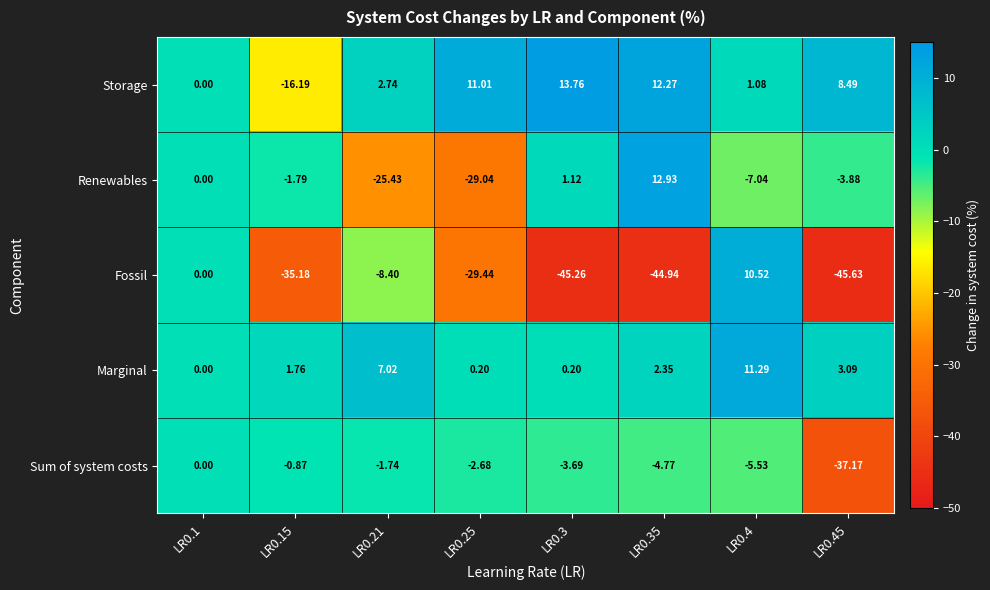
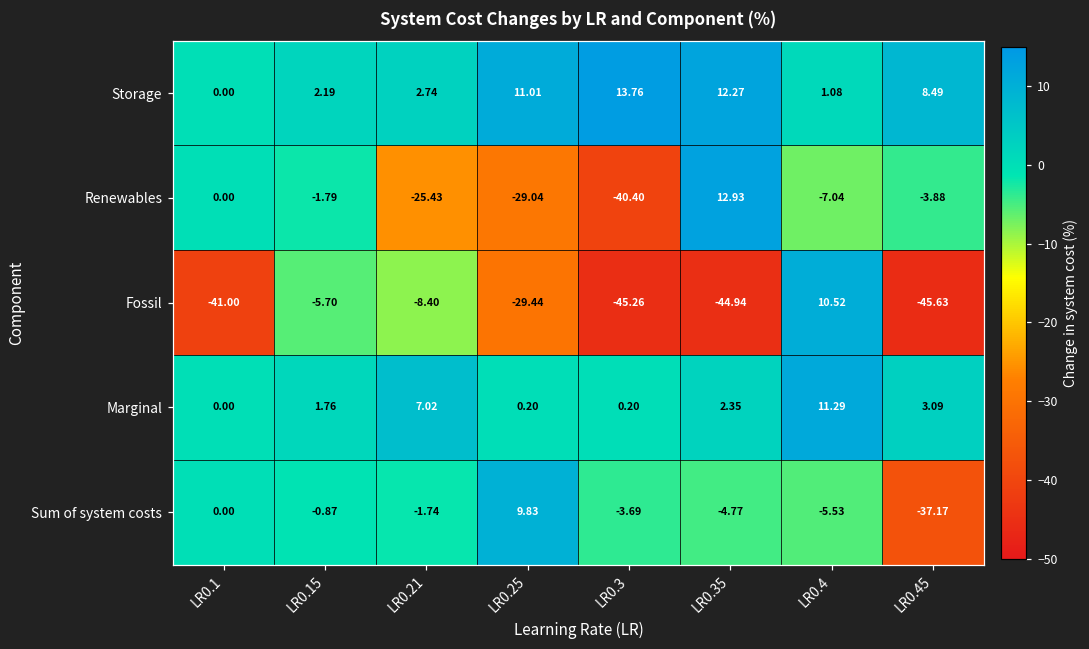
Storage, LR0.15: -16.19 -> 2.19
Renewables, LR0.3: 1.12 -> -40.40
Fossil, LR0.1: 0.00 -> -41.00
Fossil, LR0.15: -35.18 -> -5.70
Sum of system costs, LR0.25: -2.68 -> 9.83
